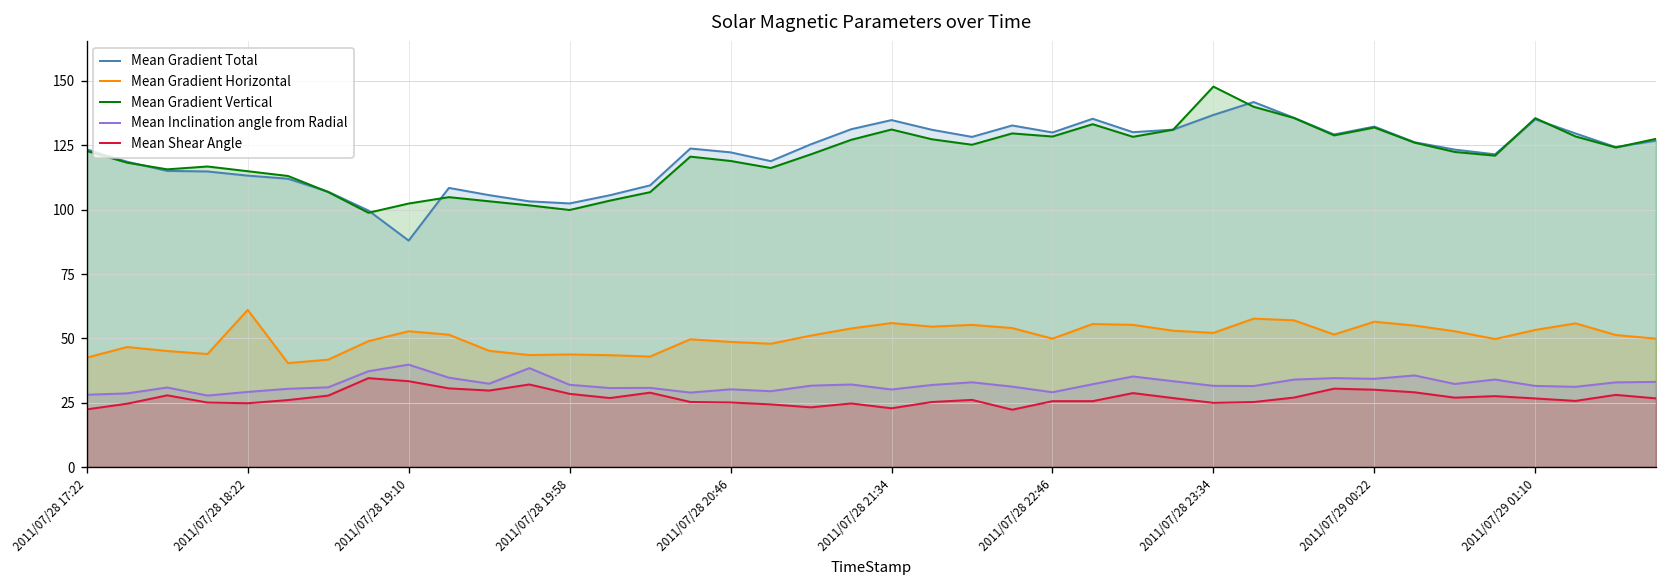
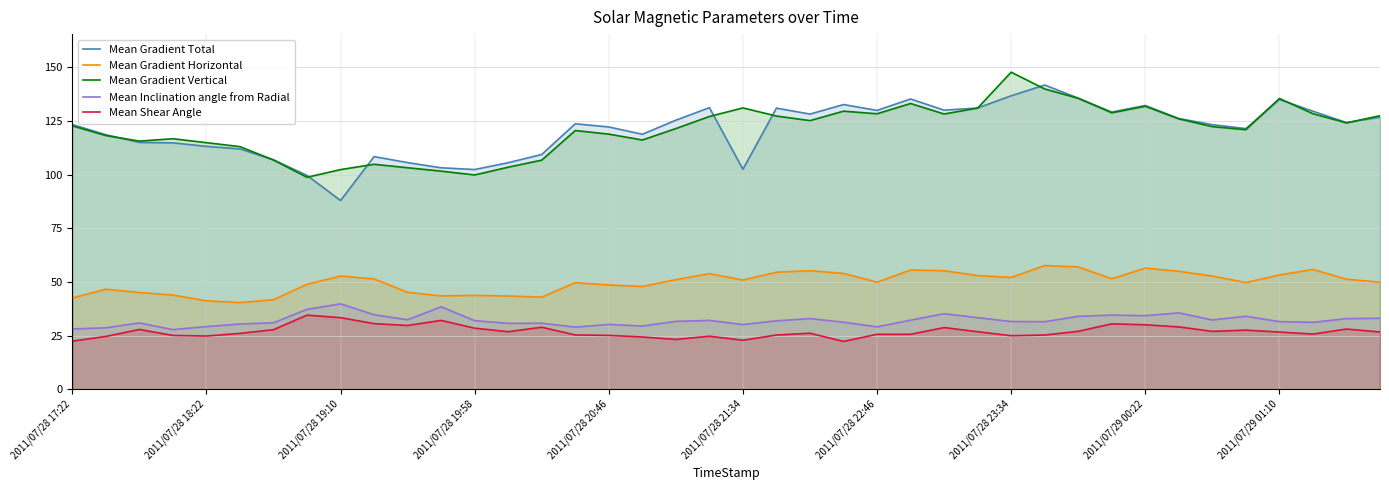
Mean Gradient Horizontal, 2011/07/28 18:22: 61 -> 41
Mean Gradient Total, 2011/07/28 21:34: 135 -> 103
Mean Gradient Horizontal, 2011/07/28 21:34: 56 -> 51
